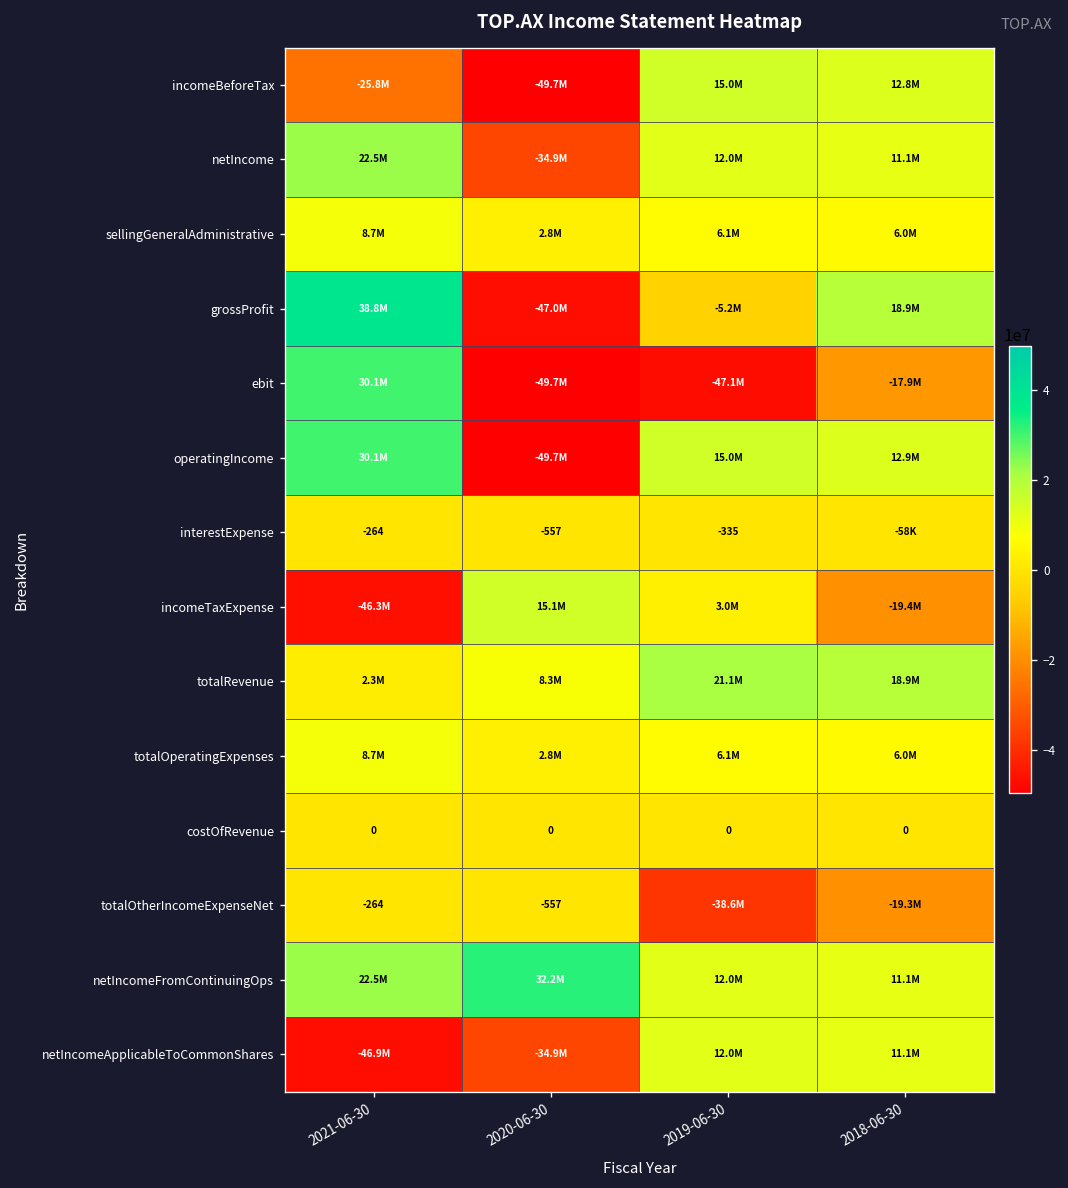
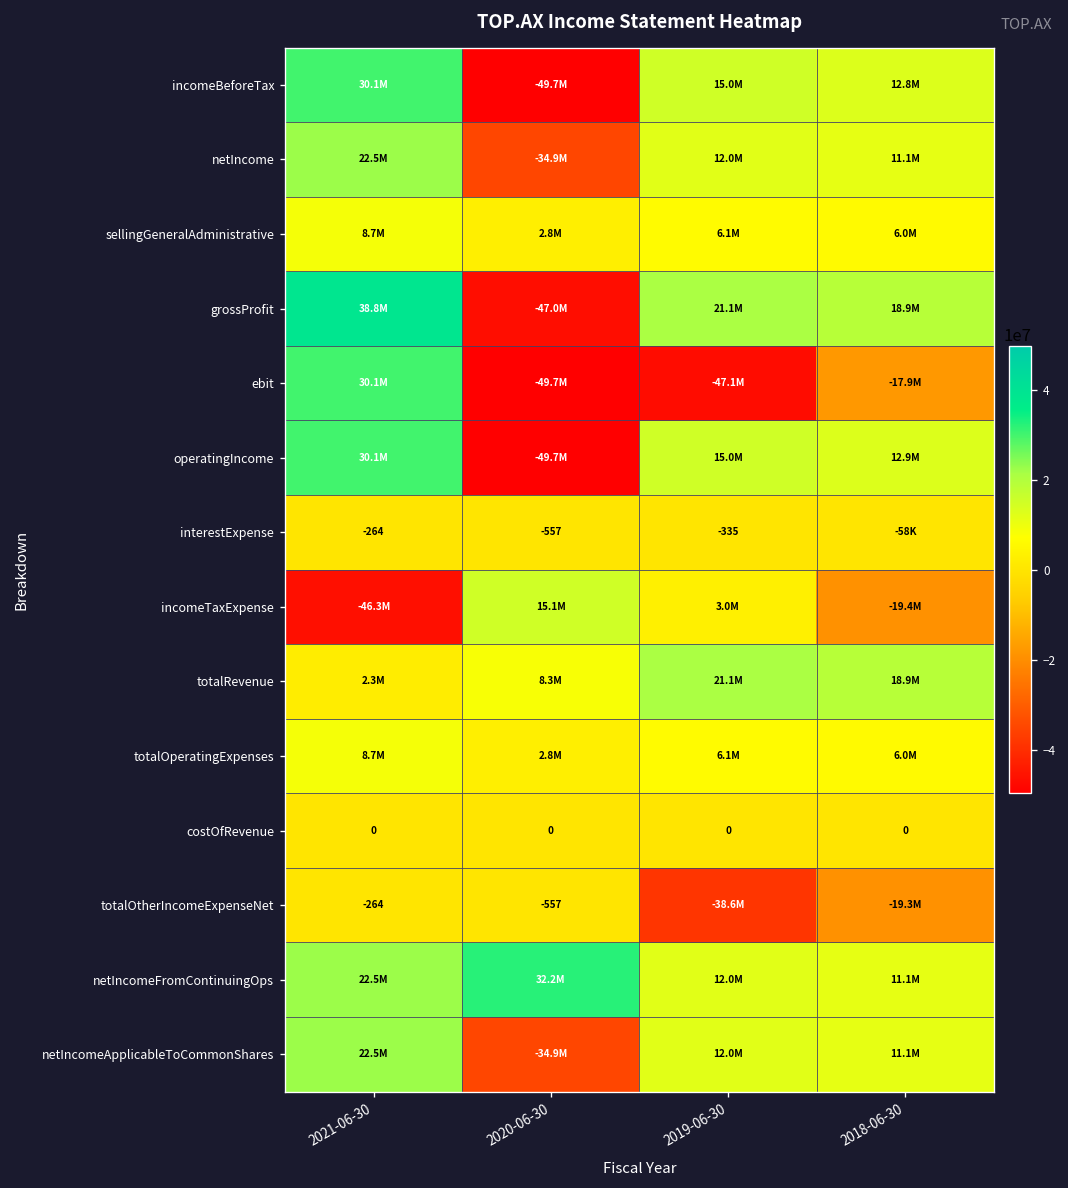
incomeBeforeTax, 2021-06-30: -25.8M -> 30.1M
grossProfit, 2019-06-30: -5.2M -> 21.1M
netIncomeApplicableToCommonShares, 2021-06-30: -46.9M -> 22.5M
